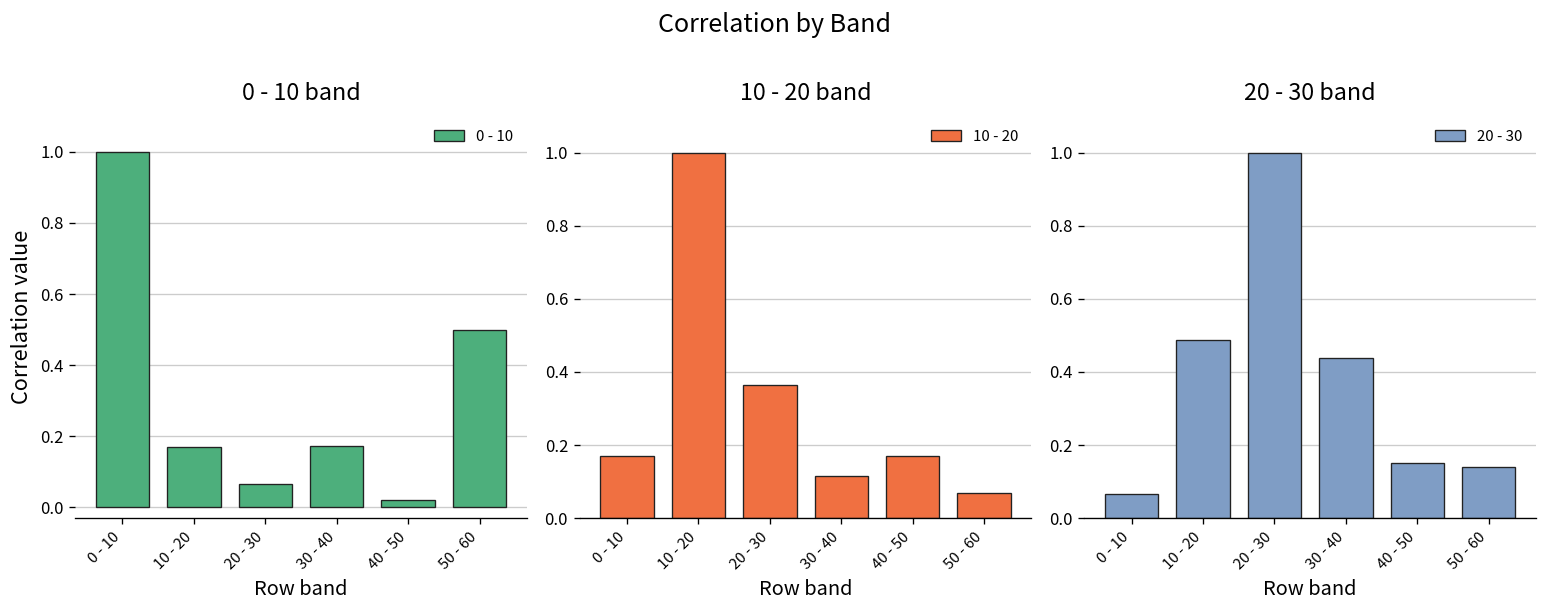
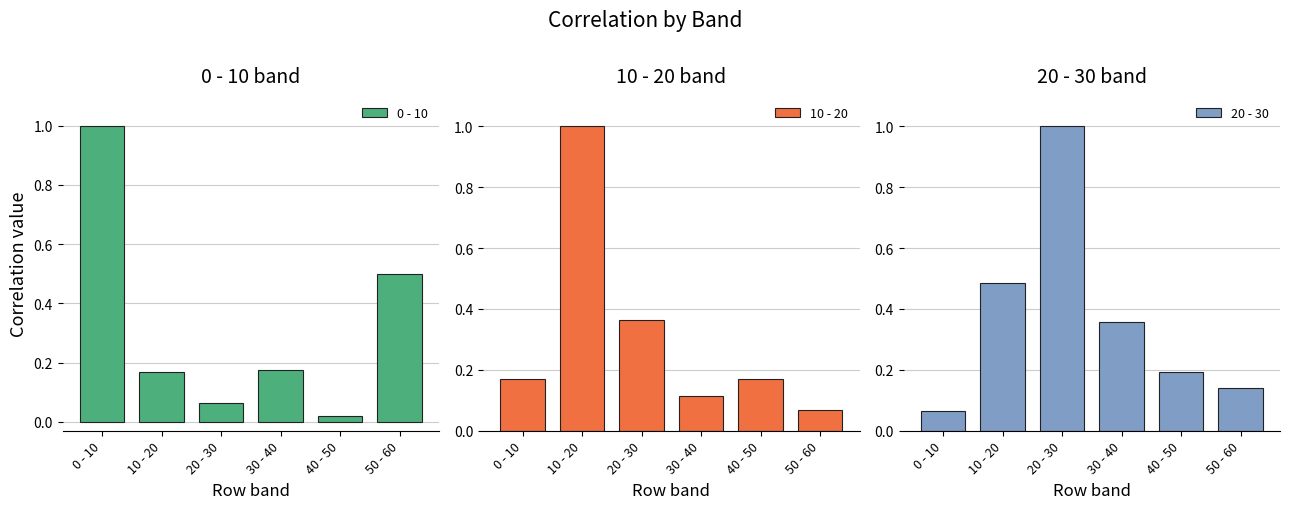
20 - 30 band, 30 - 40: 0.44 -> 0.36
20 - 30 band, 40 - 50: 0.15 -> 0.19
